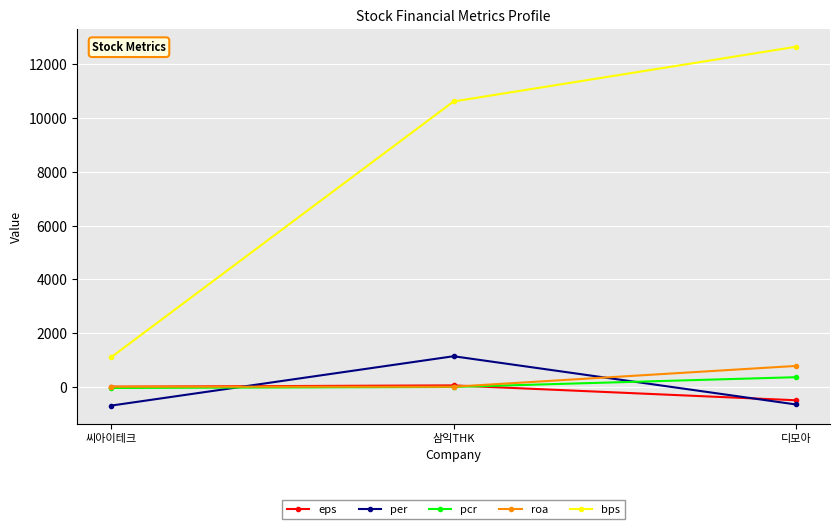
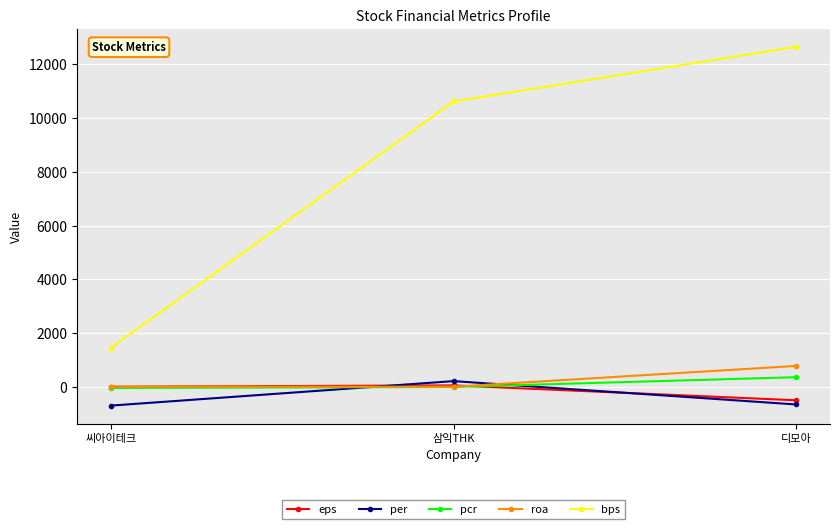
bps, 씨아이테크: 1100 -> 1500
per, 삼익THK: 1100 -> 200
